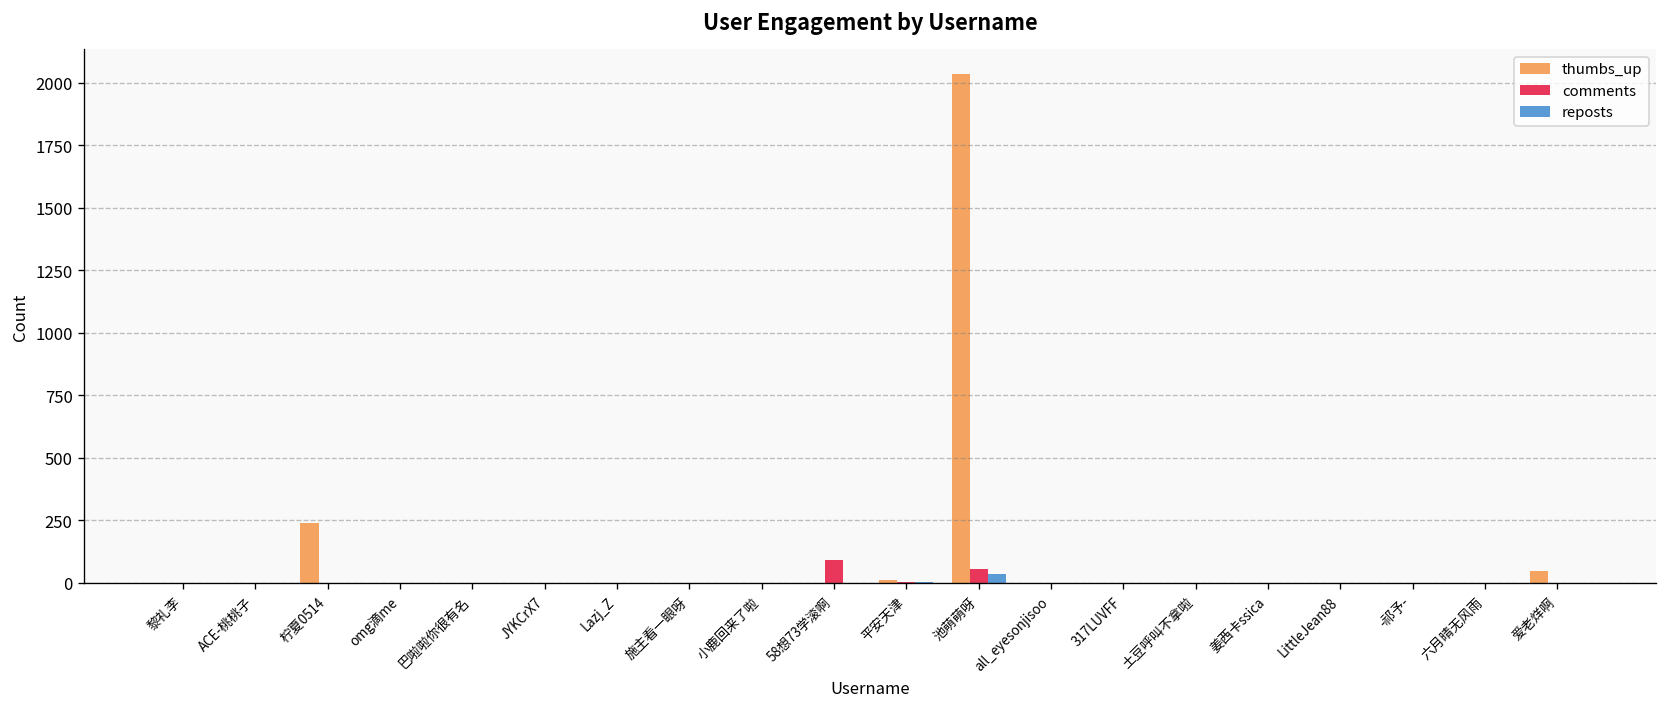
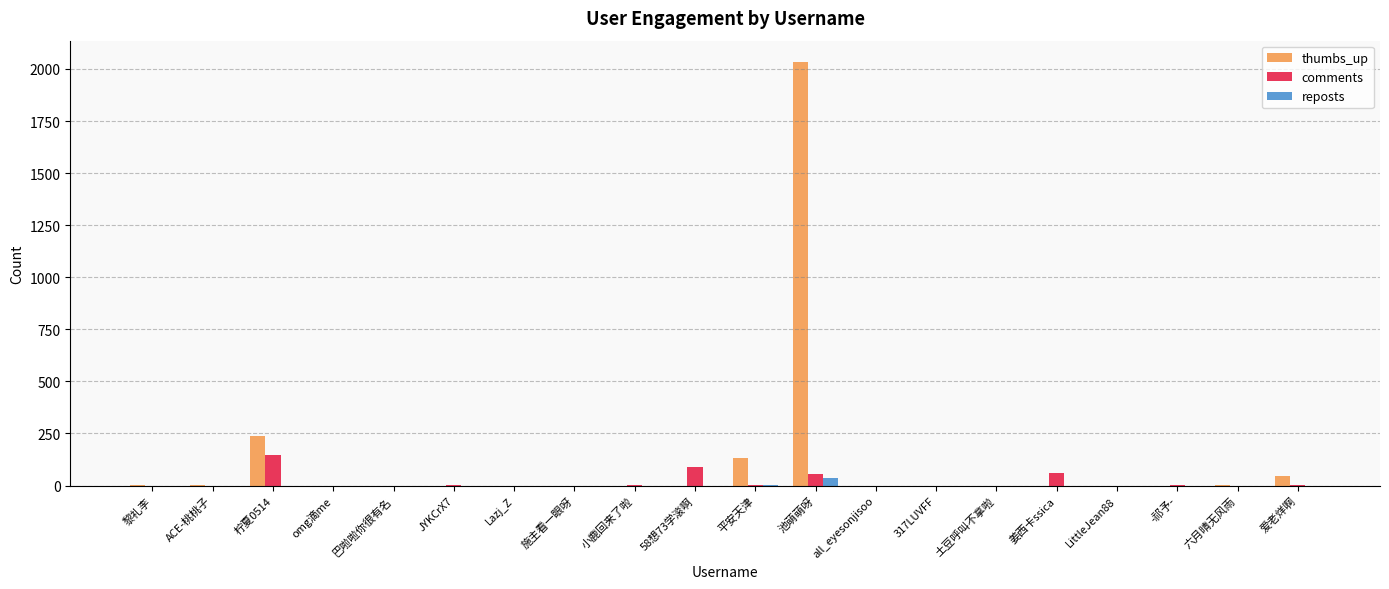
comments, 柠夏0514: 0 -> 150
thumbs_up, 平安天津: 10 -> 130
comments, 姜西卡ssica: 0 -> 60
